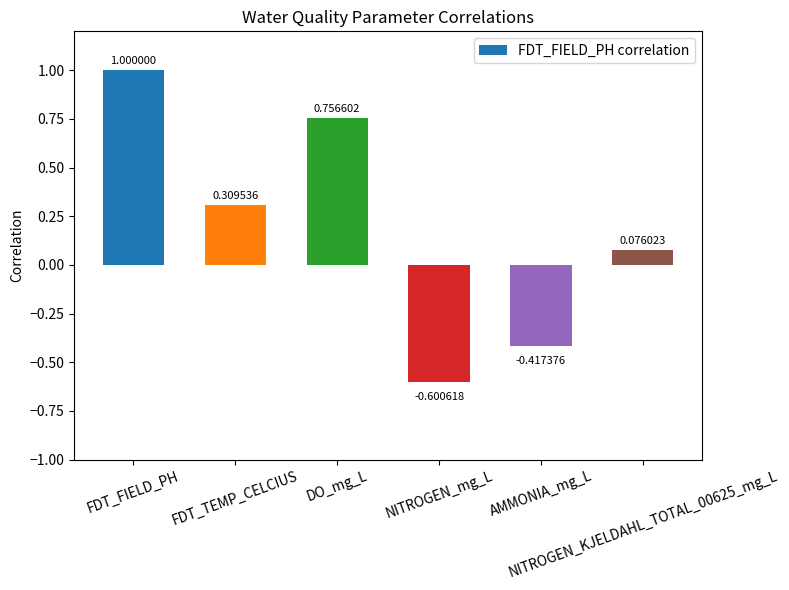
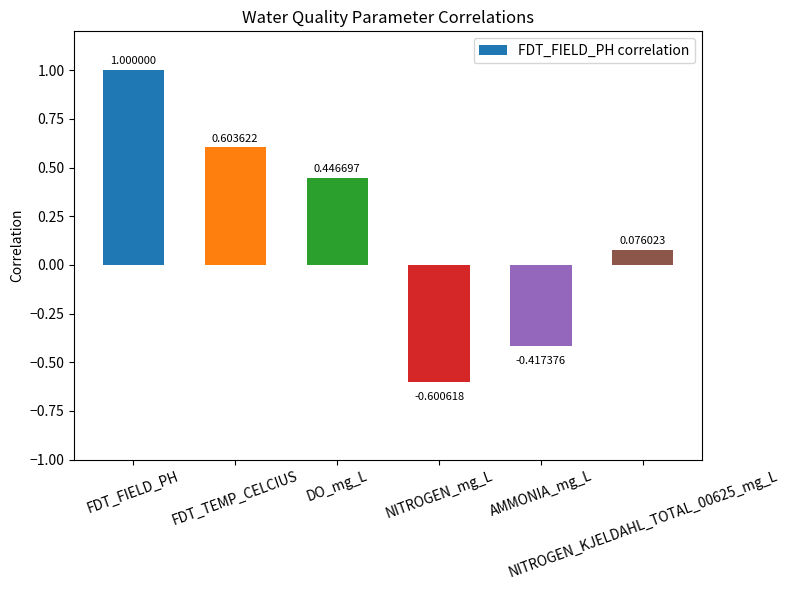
FDT_TEMP_CELCIUS: 0.309536 -> 0.603622
DO_mg_L: 0.756602 -> 0.446697
